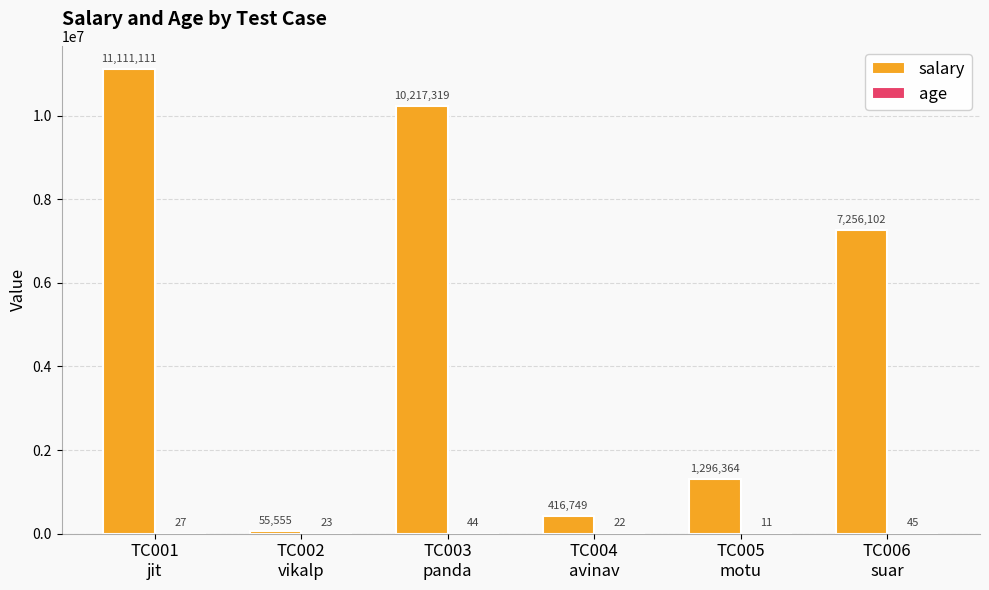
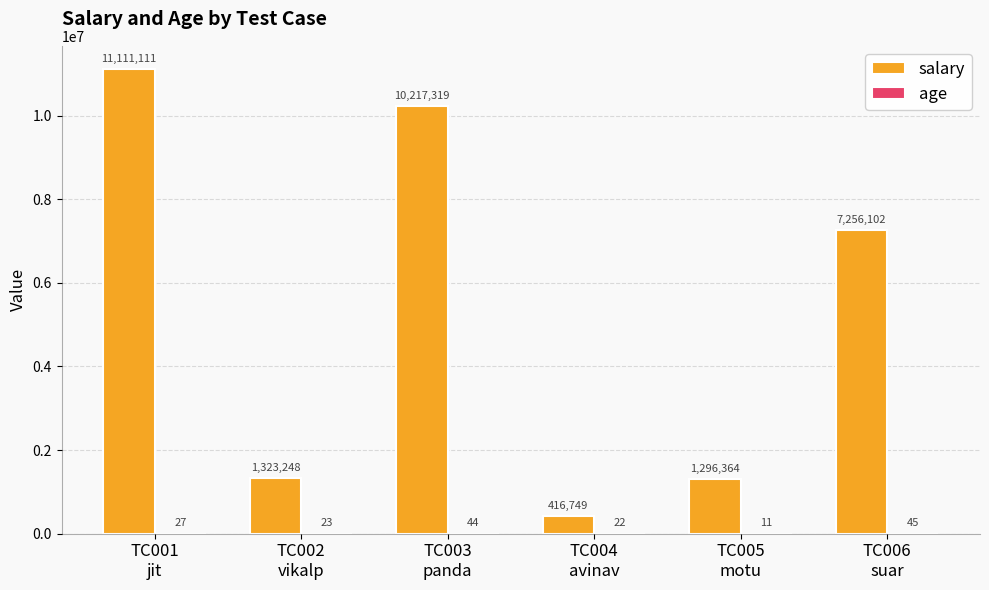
salary, TC002 vikalp: 55,555 -> 1,323,248
